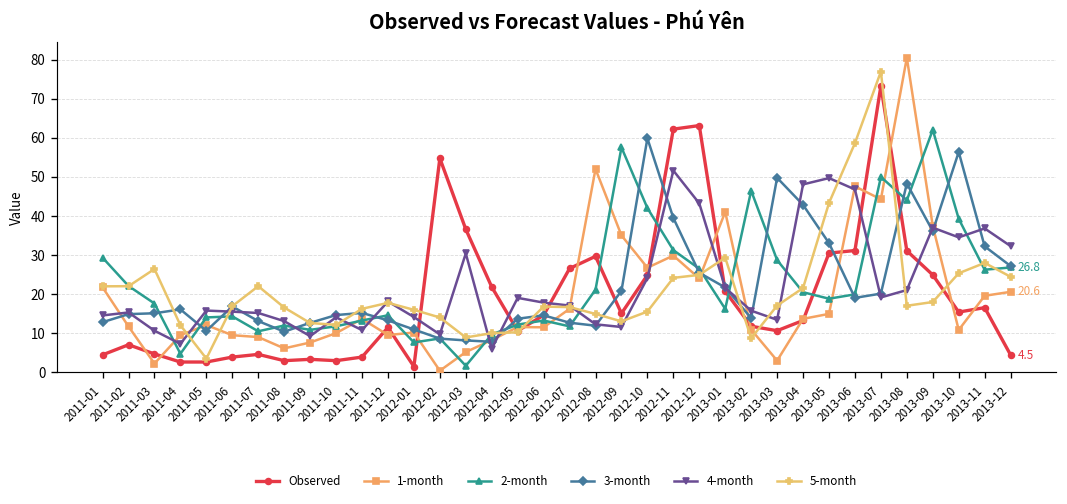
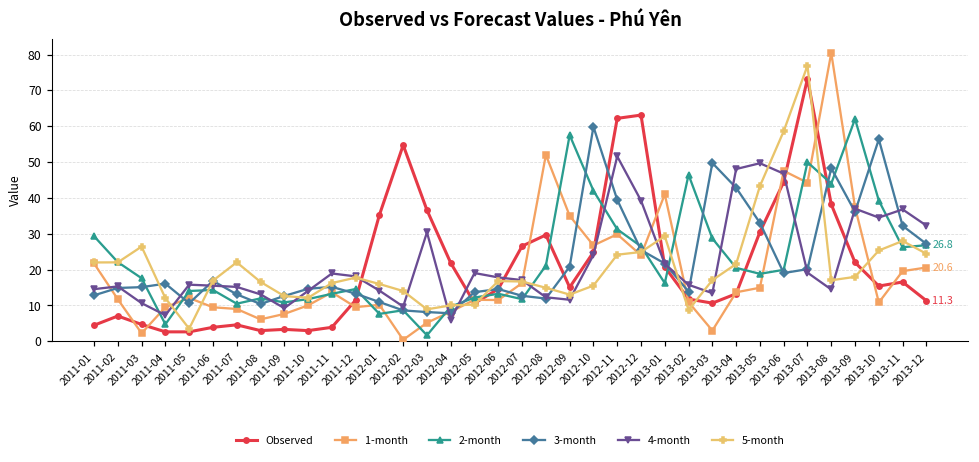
4-month, 2011-11: 11 -> 19
Observed, 2012-01: 1 -> 35
4-month, 2012-12: 43 -> 39
Observed, 2013-06: 31 -> 44
Observed, 2013-08: 31 -> 38
4-month, 2013-08: 21 -> 14
Observed, 2013-09: 25 -> 22
Observed, 2013-12: 4.5 -> 11.3
